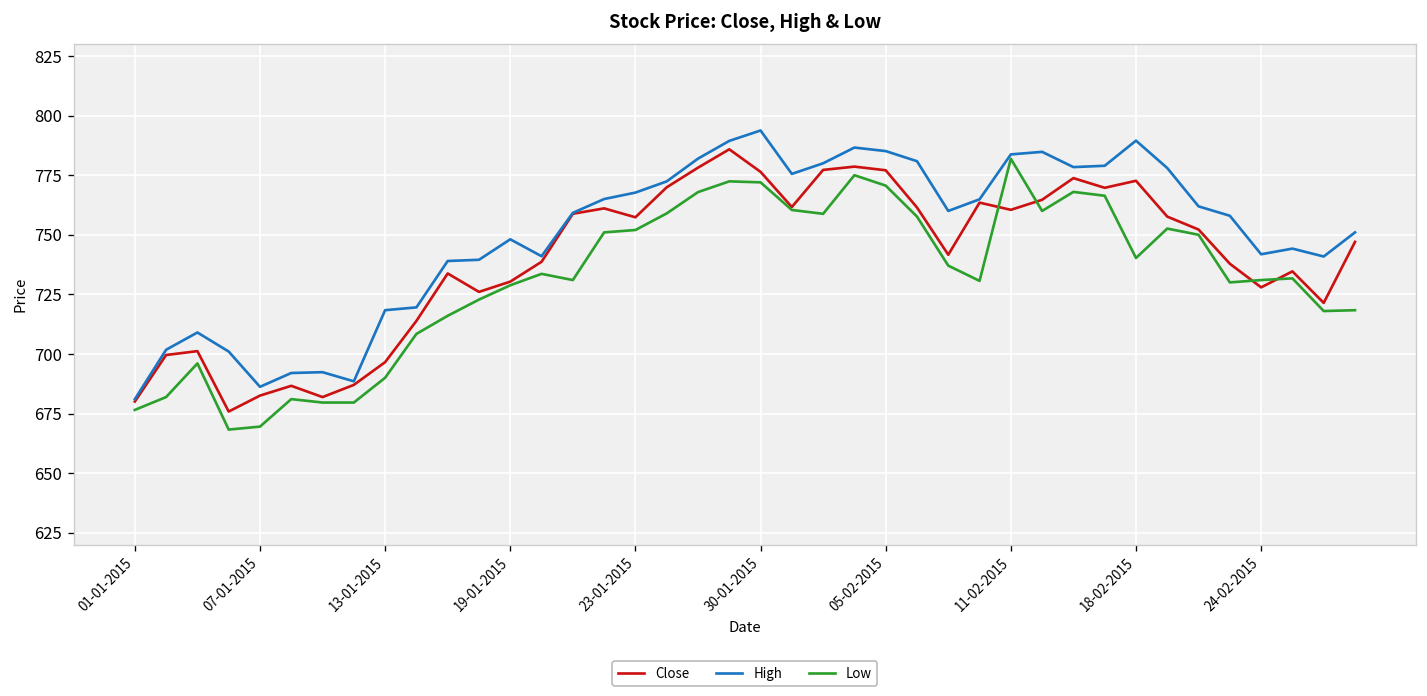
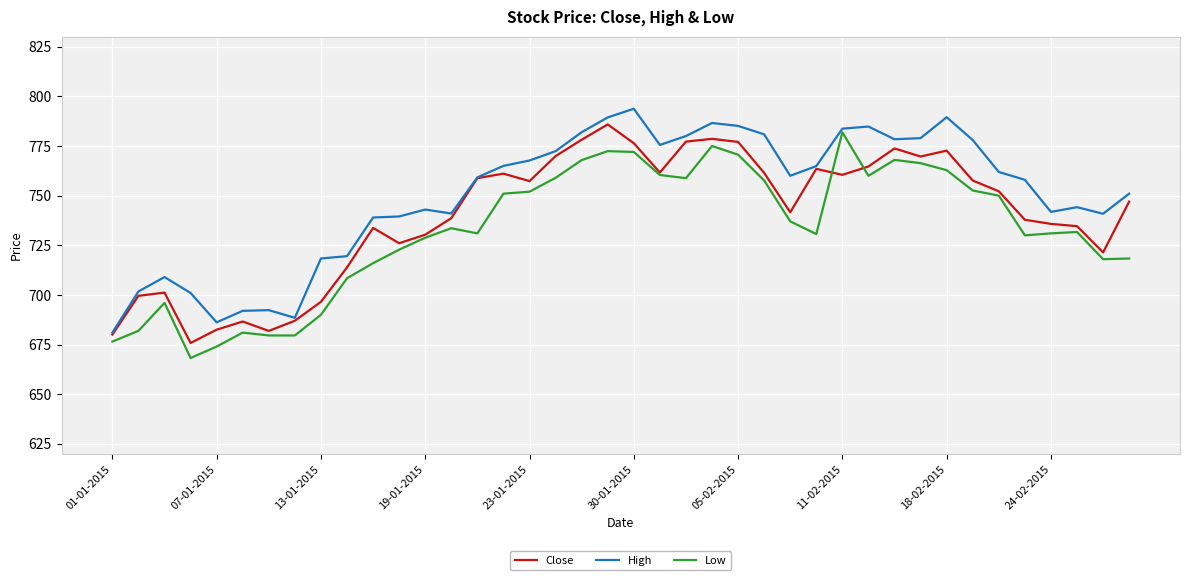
Low, 07-01-2015: 670 -> 674
High, 19-01-2015: 748 -> 743
Low, 18-02-2015: 740 -> 763
Close, 24-02-2015: 728 -> 736
